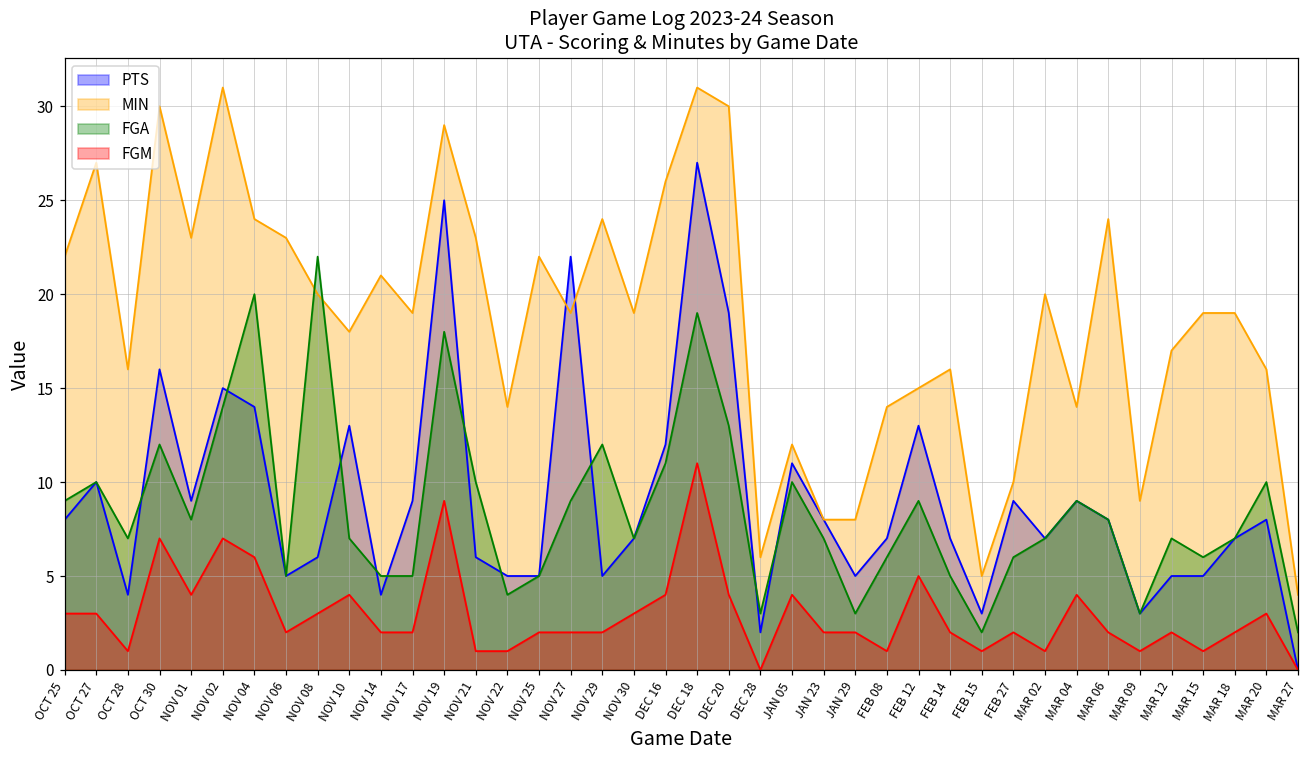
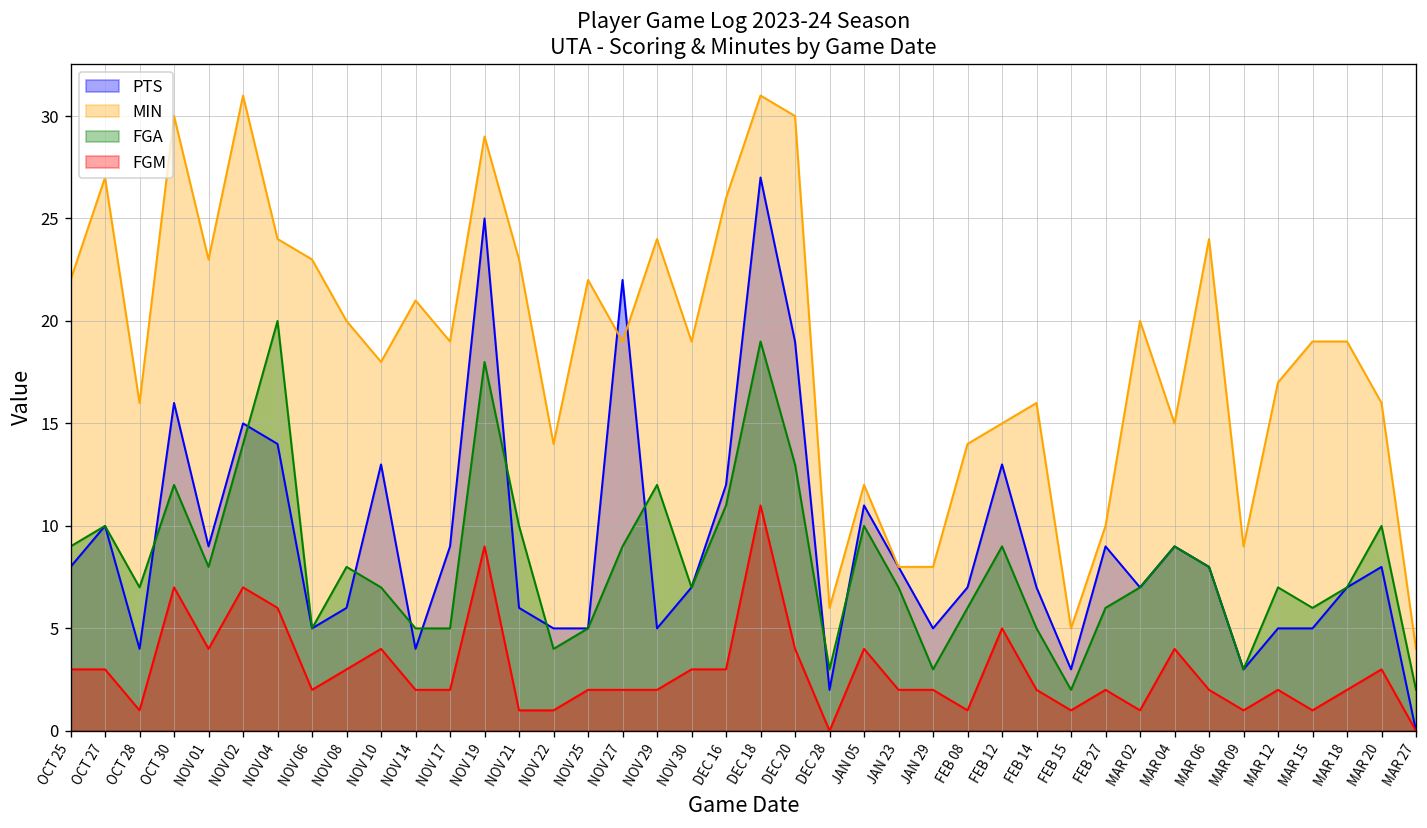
FGA, NOV 08: 22 -> 8
FGM, DEC 16: 4 -> 3
MIN, MAR 04: 14 -> 15
